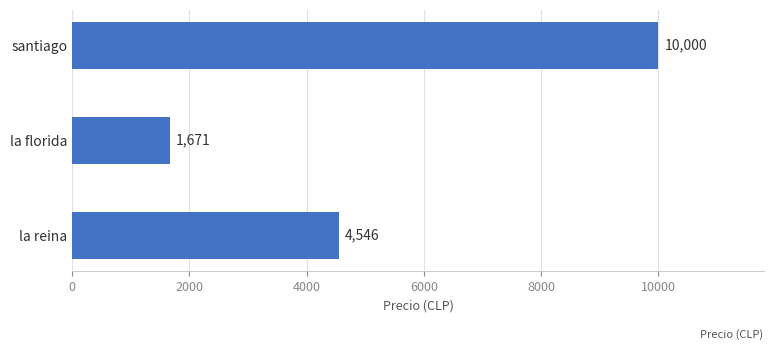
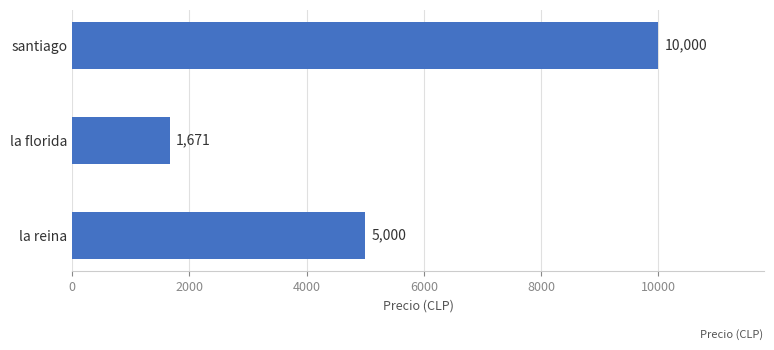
la reina: 4,546 -> 5,000
